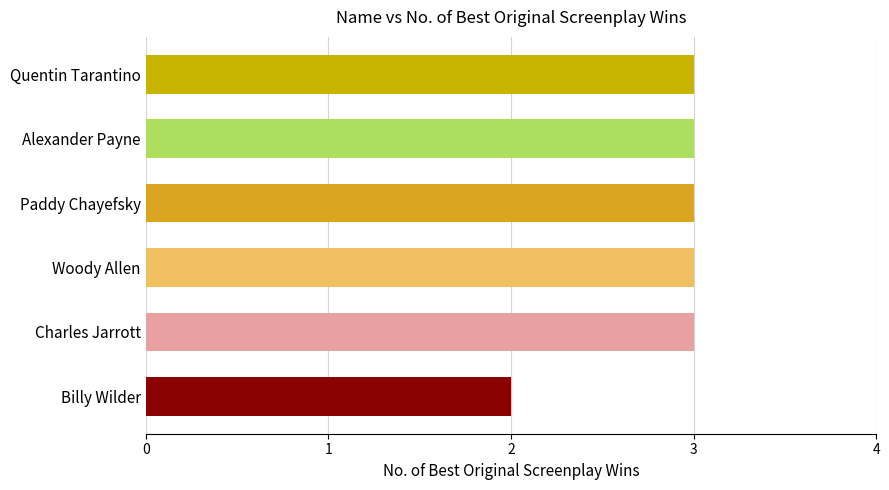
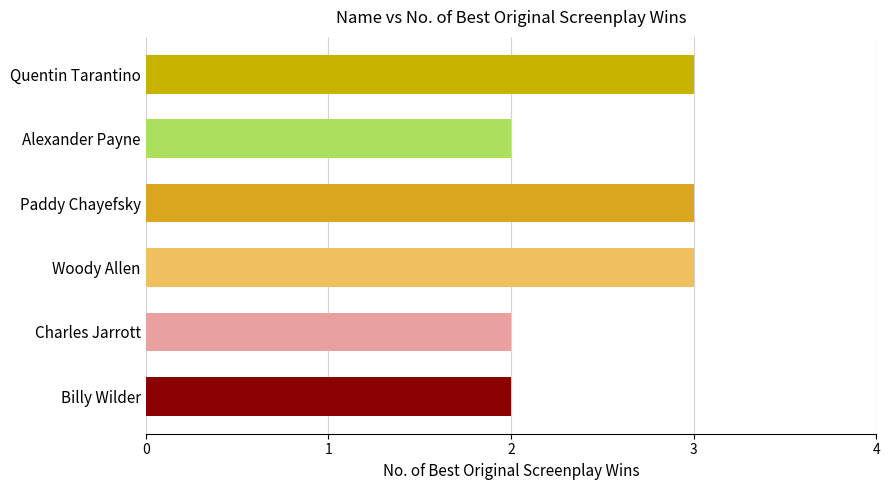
Alexander Payne: 3 -> 2
Charles Jarrott: 3 -> 2
